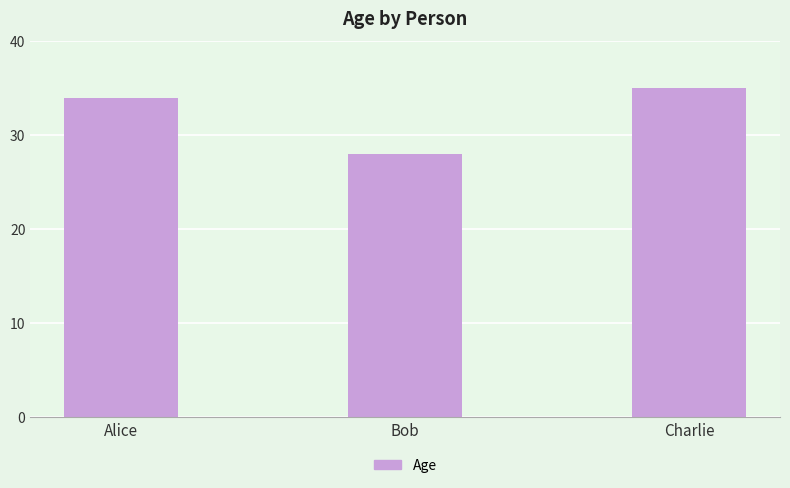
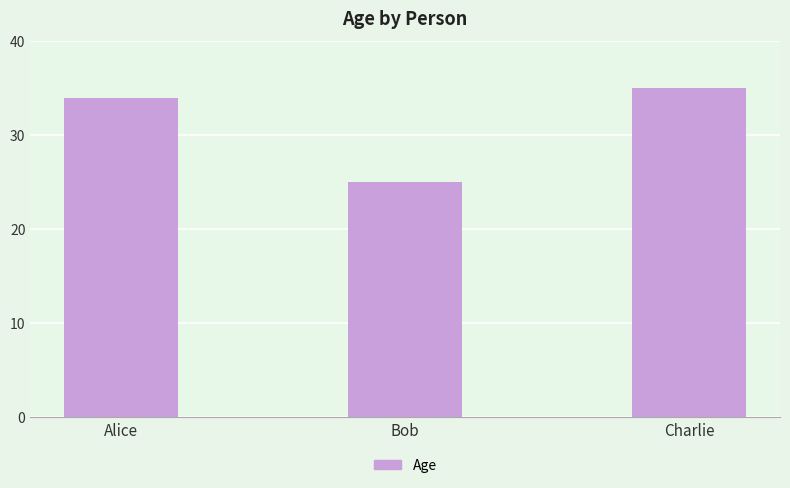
Bob: 28 -> 25
